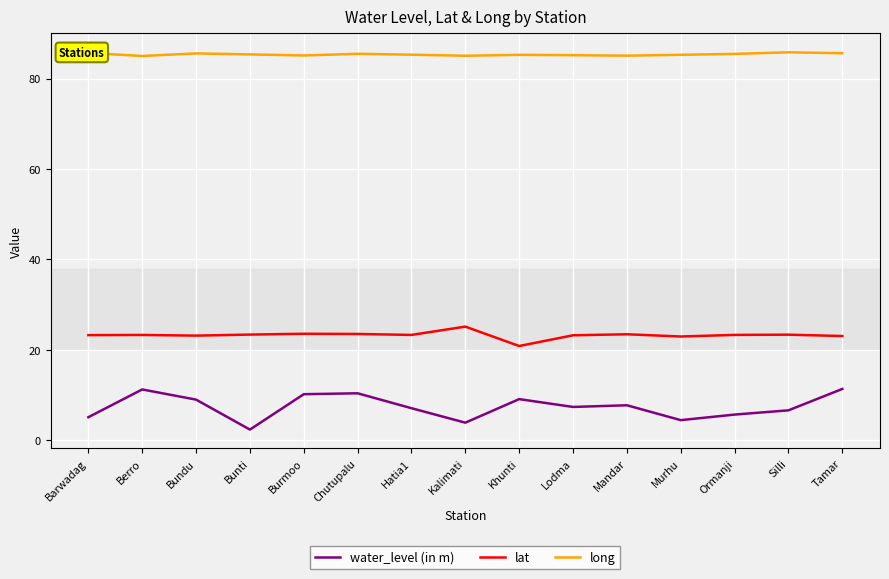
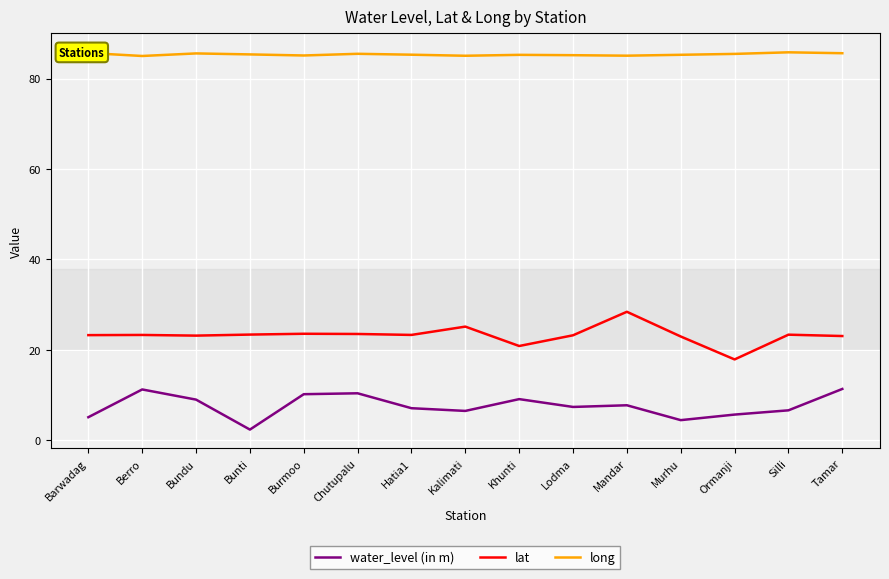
water_level (in m), Kalimati: 4 -> 7
lat, Mandar: 23 -> 28
lat, Ormanji: 23 -> 18
